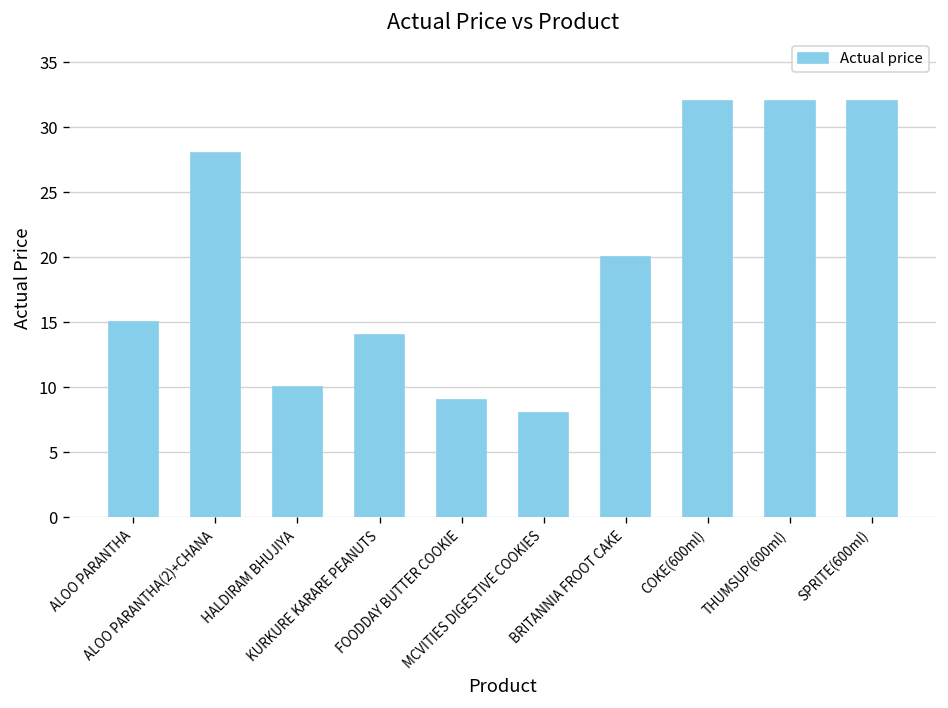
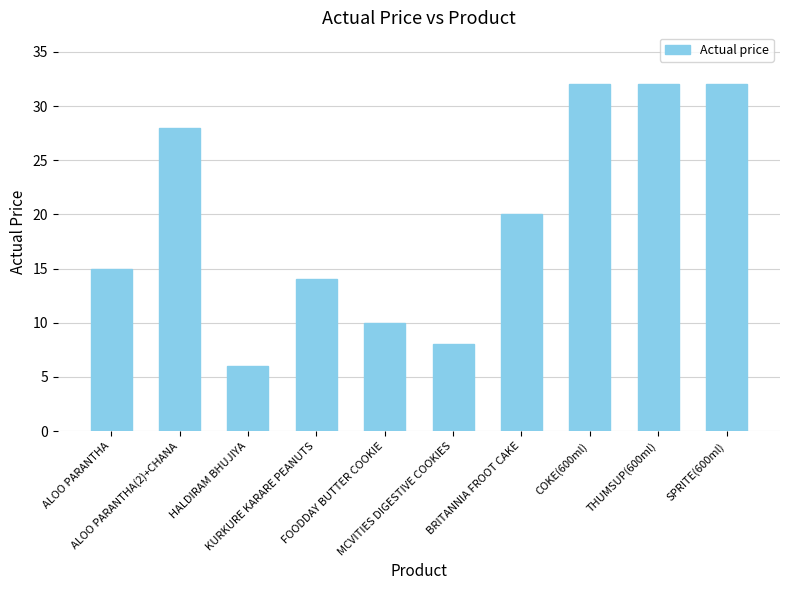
HALDIRAM BHUJIYA: 10 -> 6
FOODDAY BUTTER COOKIE: 9 -> 10
